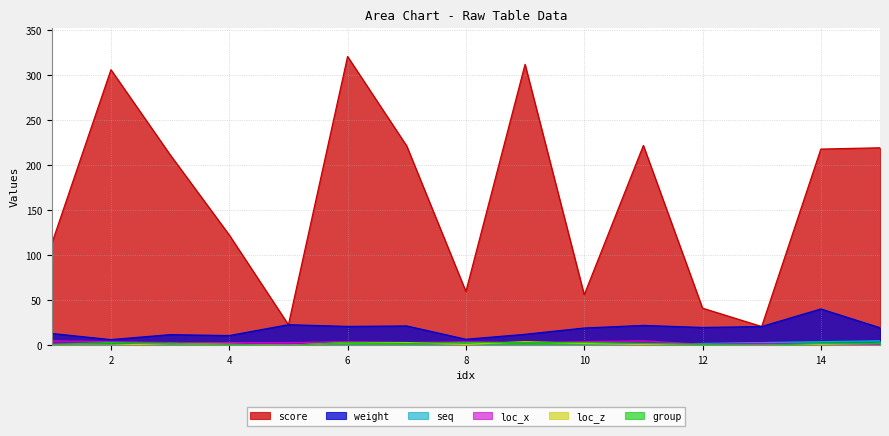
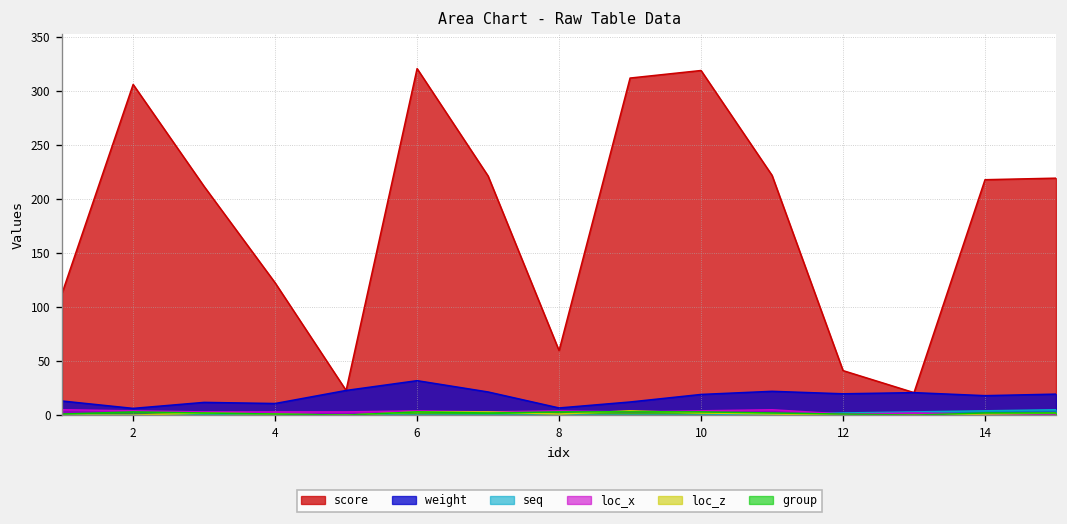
weight, 6: 20 -> 30
score, 10: 60 -> 320
weight, 14: 40 -> 20
